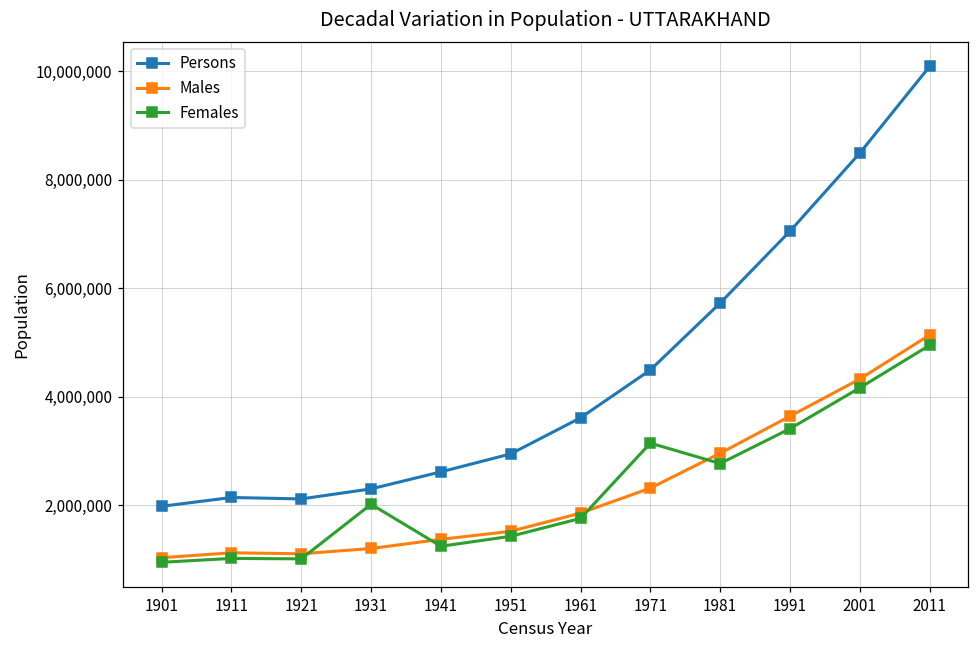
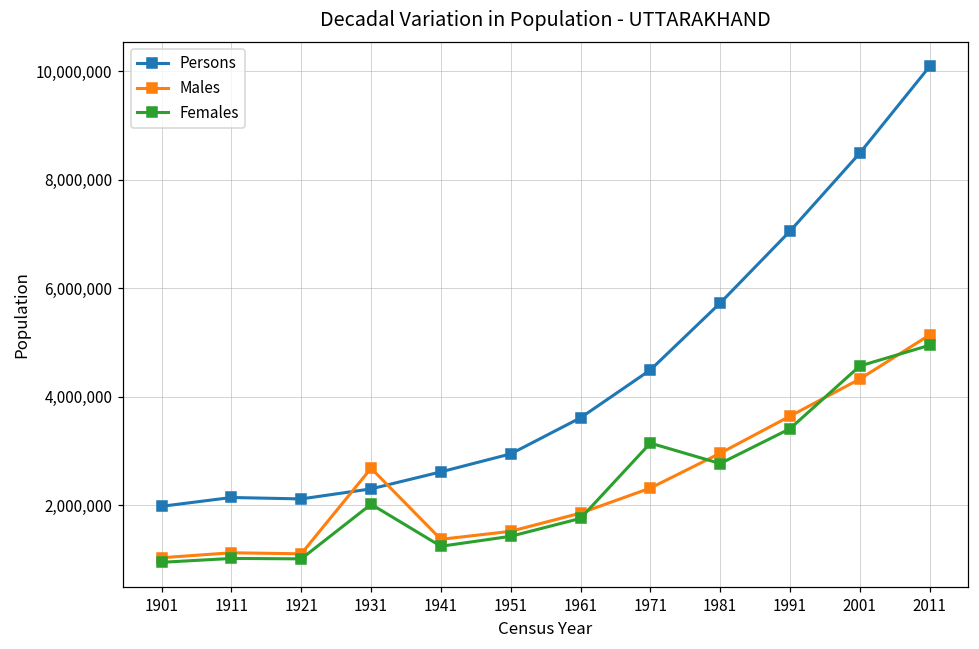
Males, 1931: 1,200,000 -> 2,700,000
Females, 2001: 4,200,000 -> 4,600,000
